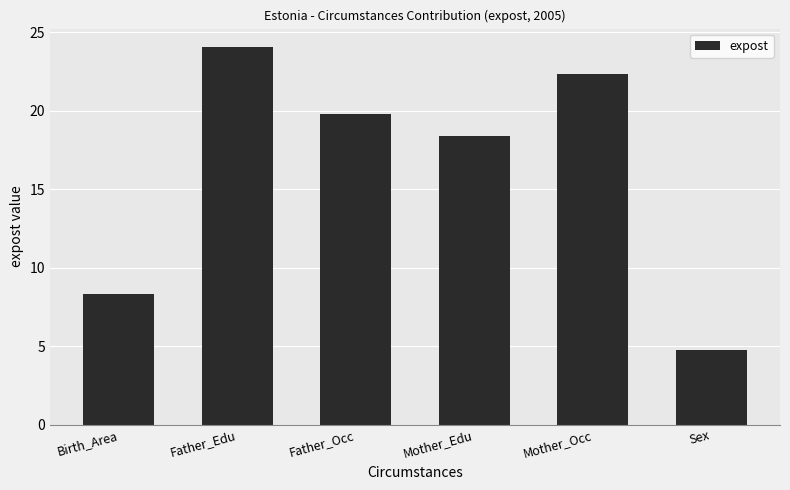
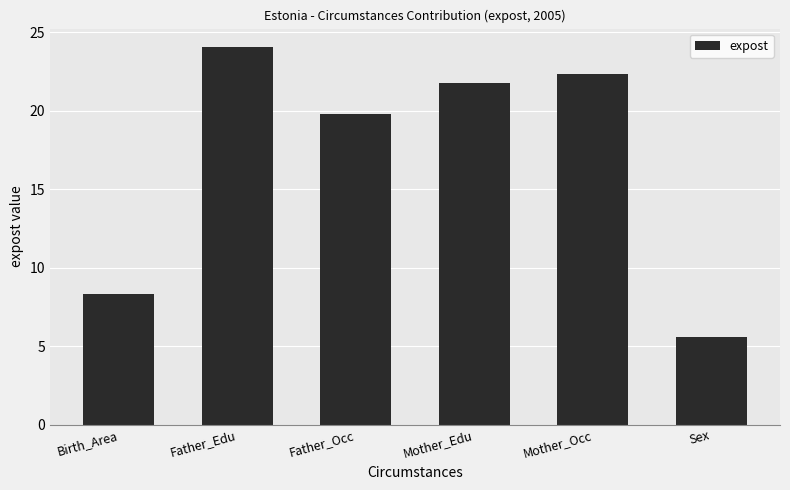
Mother_Edu: 18.4 -> 21.8
Sex: 4.7 -> 5.6
